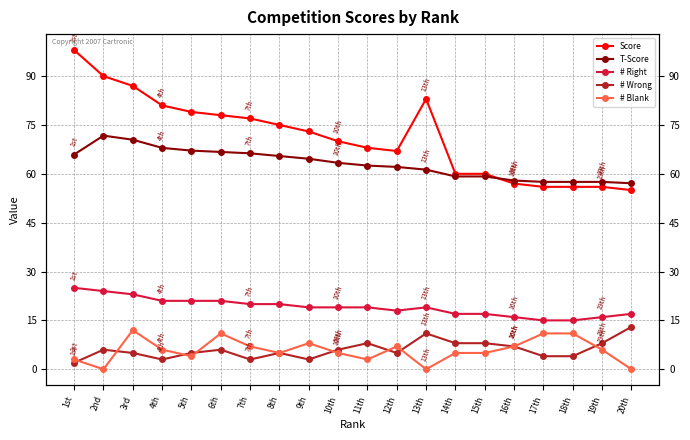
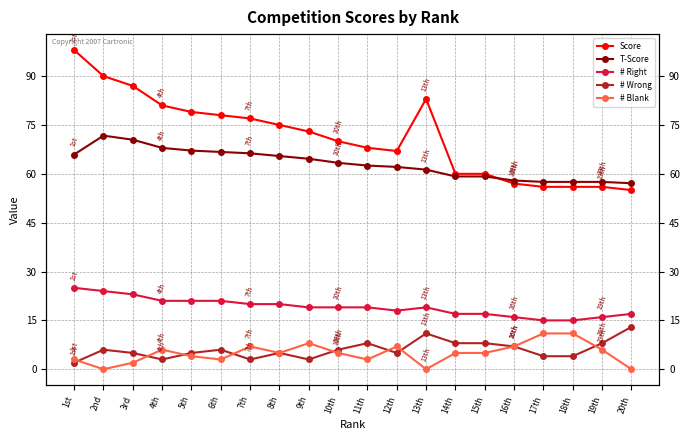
# Blank, 3rd: 12 -> 2
# Blank, 6th: 11 -> 3
